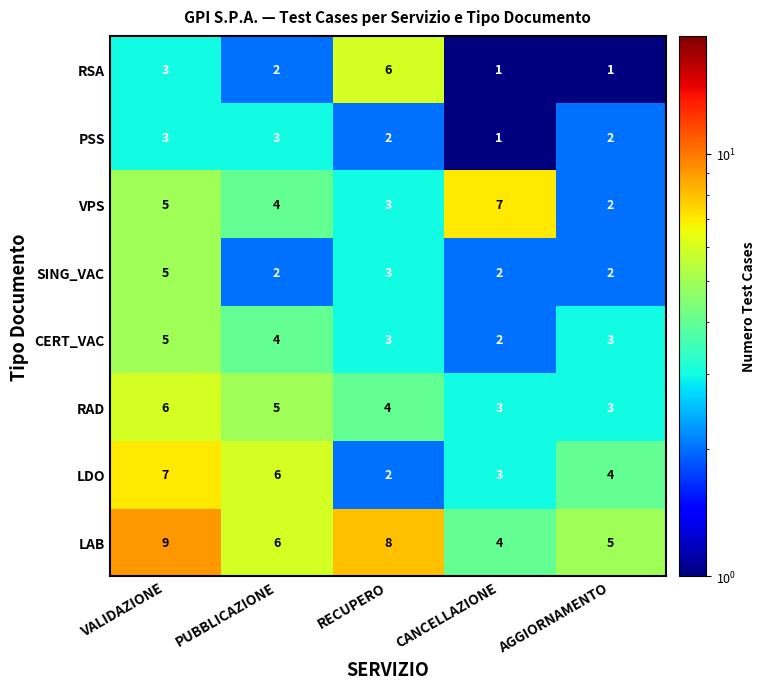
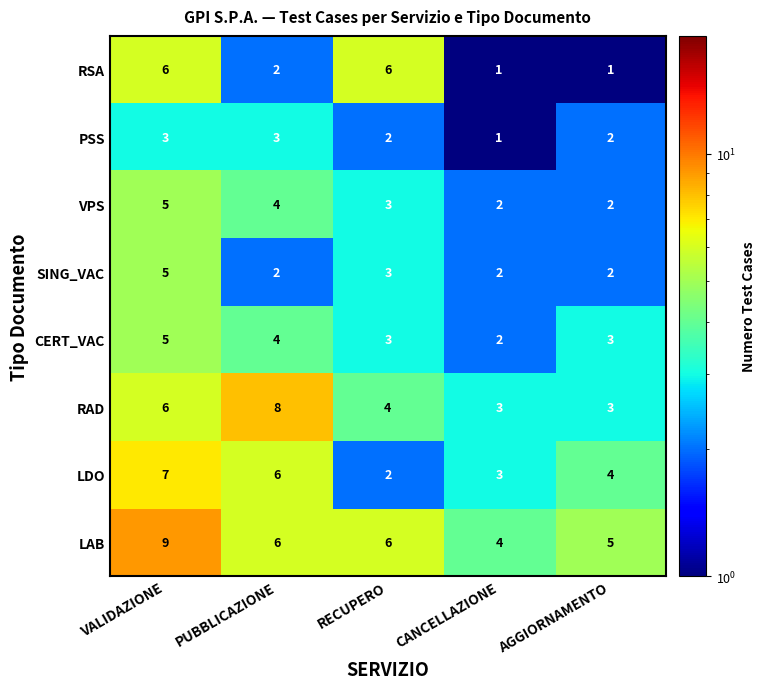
RSA, VALIDAZIONE: 3 -> 6
VPS, CANCELLAZIONE: 7 -> 2
RAD, PUBBLICAZIONE: 5 -> 8
LAB, RECUPERO: 8 -> 6
